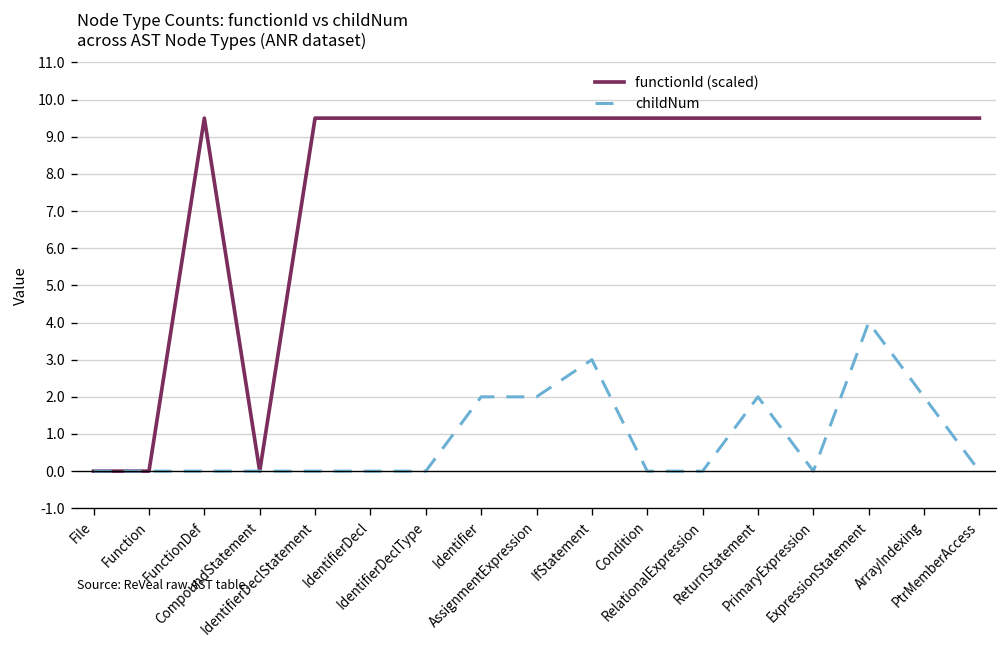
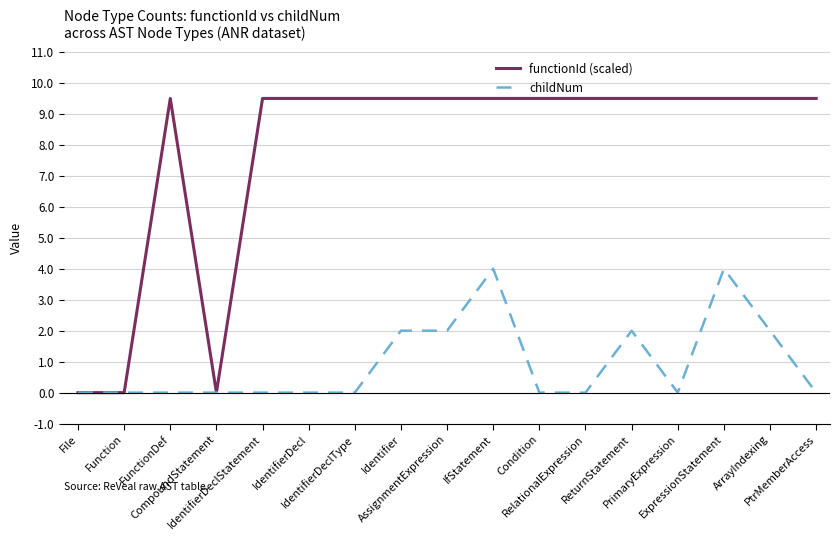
childNum, IfStatement: 3 -> 4
